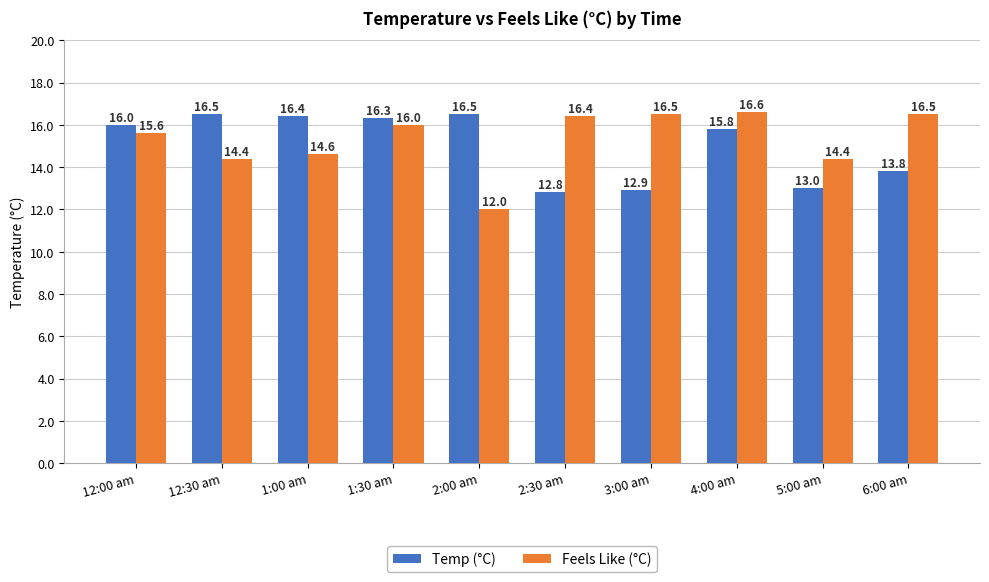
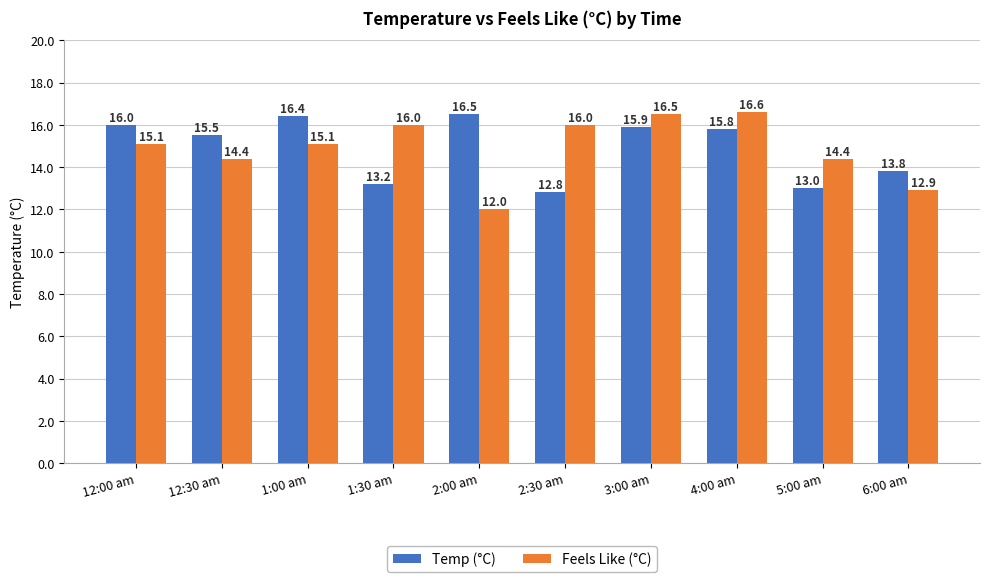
Feels Like (°C), 12:00 am: 15.6 -> 15.1
Temp (°C), 12:30 am: 16.5 -> 15.5
Feels Like (°C), 1:00 am: 14.6 -> 15.1
Temp (°C), 1:30 am: 16.3 -> 13.2
Feels Like (°C), 2:30 am: 16.4 -> 16.0
Temp (°C), 3:00 am: 12.9 -> 15.9
Feels Like (°C), 6:00 am: 16.5 -> 12.9
